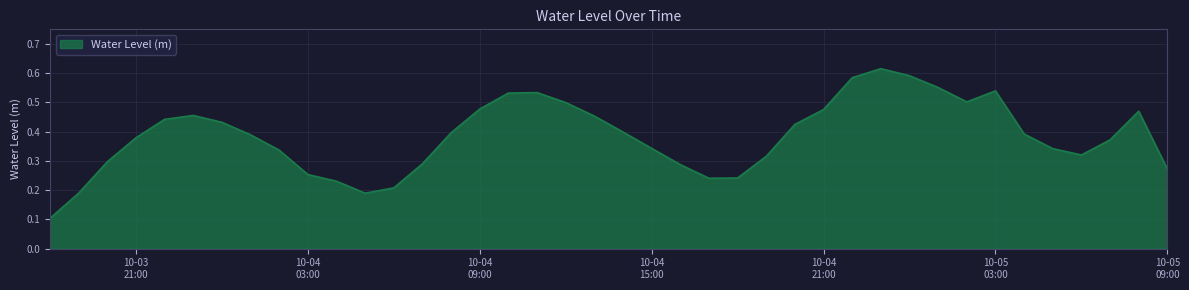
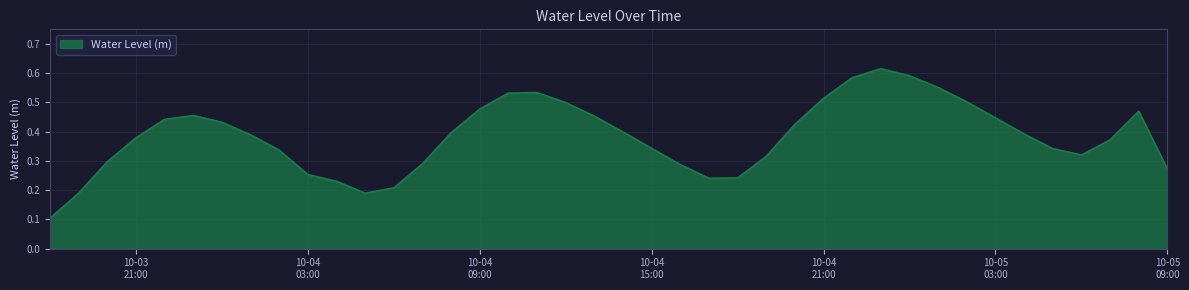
10-04 21:00: 0.48 -> 0.51
10-05 03:00: 0.54 -> 0.45
